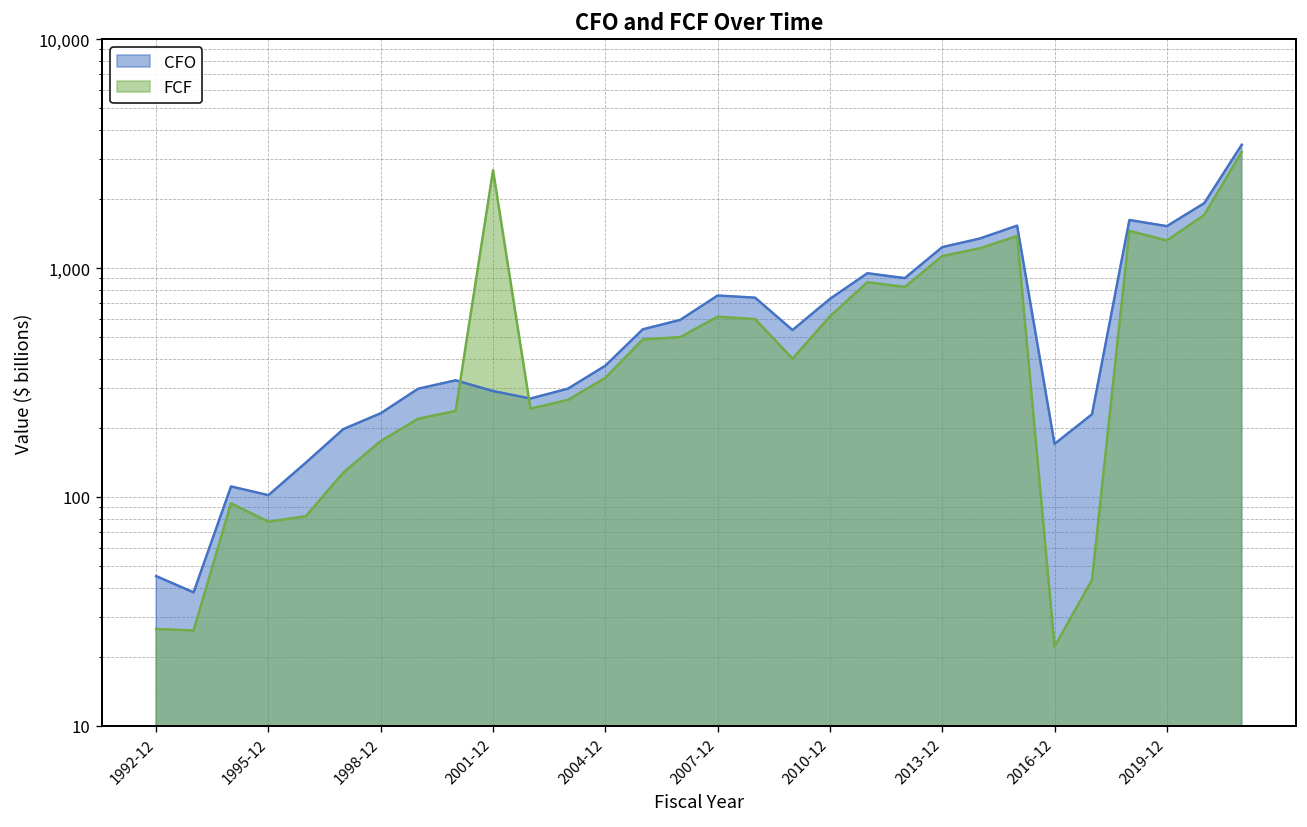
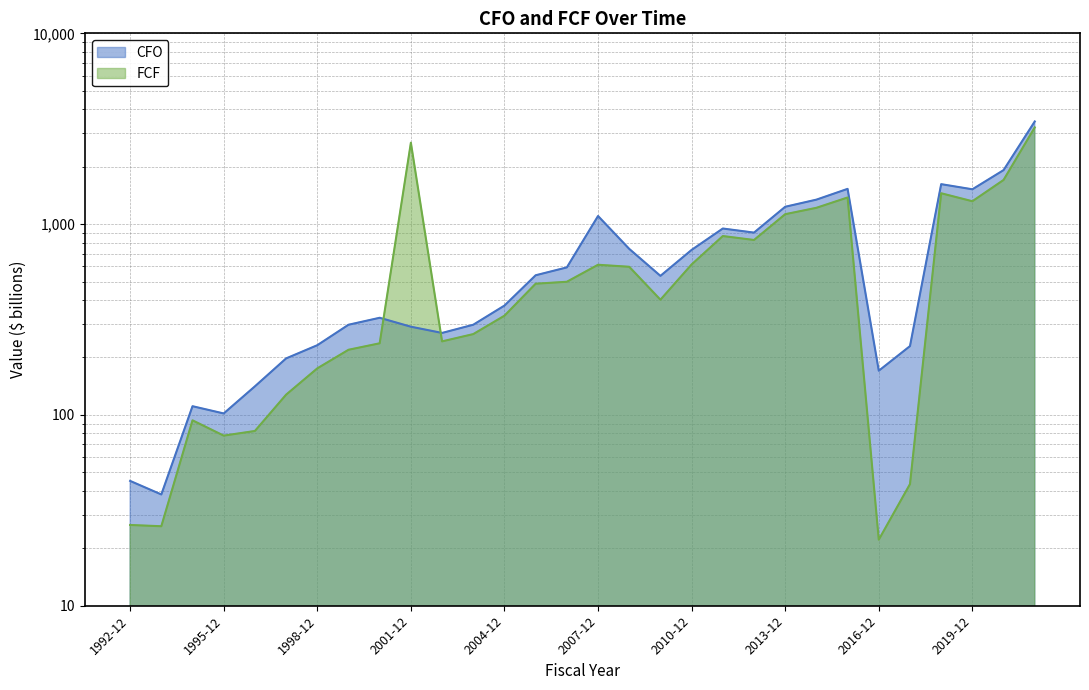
CFO, 2007-12: 760 -> 1,100
